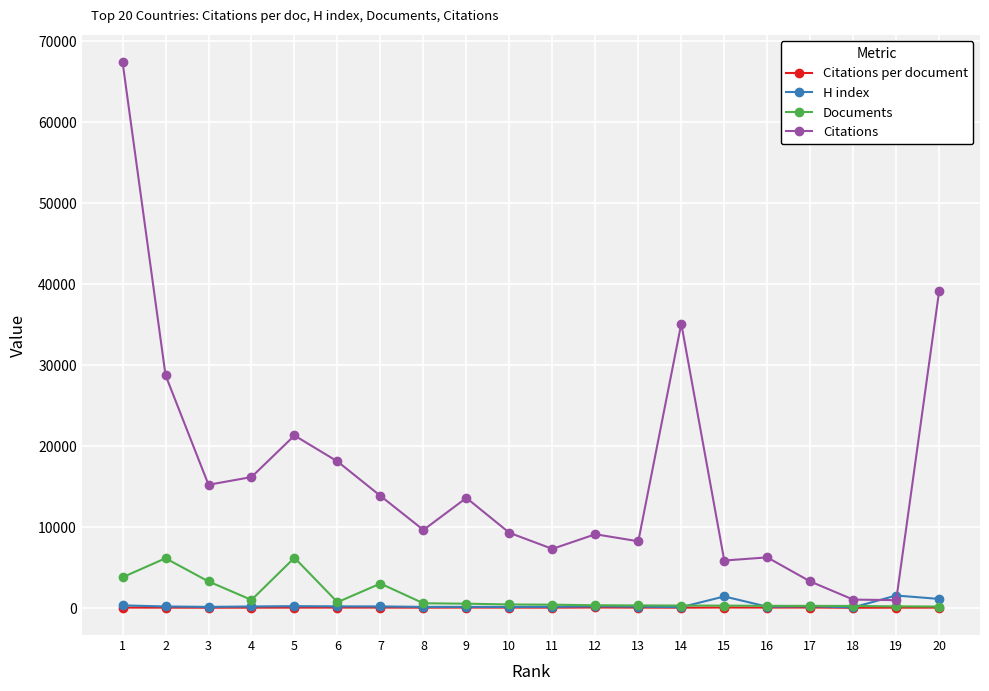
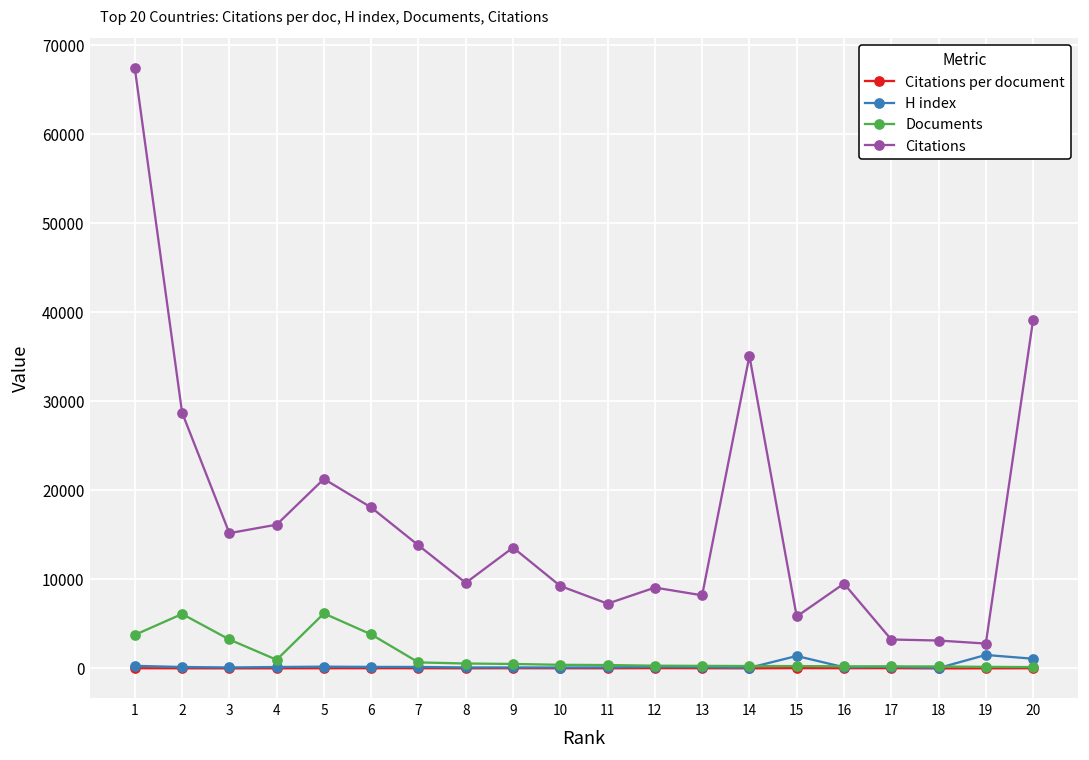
Documents, 6: 1000 -> 4000
Documents, 7: 3000 -> 1000
Citations, 16: 6000 -> 10000
Citations, 18: 1000 -> 3000
Citations, 19: 1000 -> 3000
